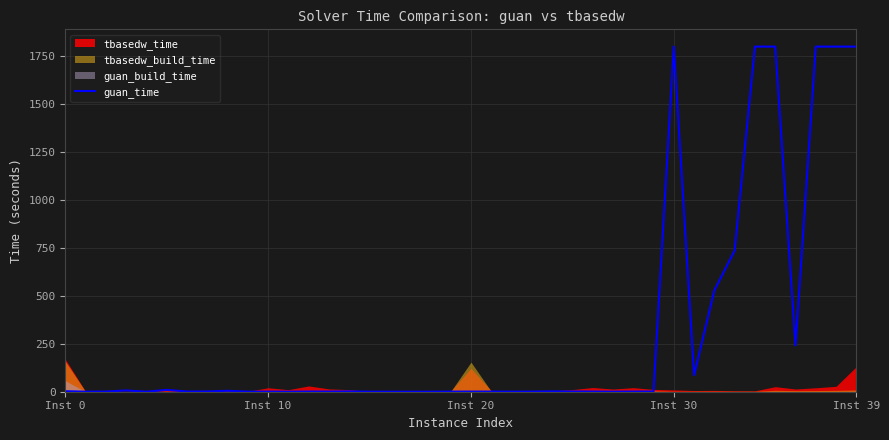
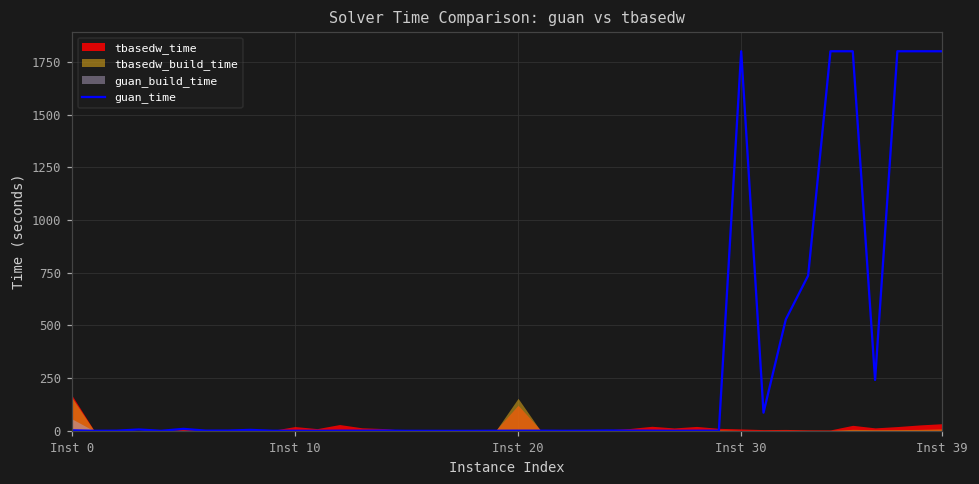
tbasedw_time, Inst 39: 130 -> 30
